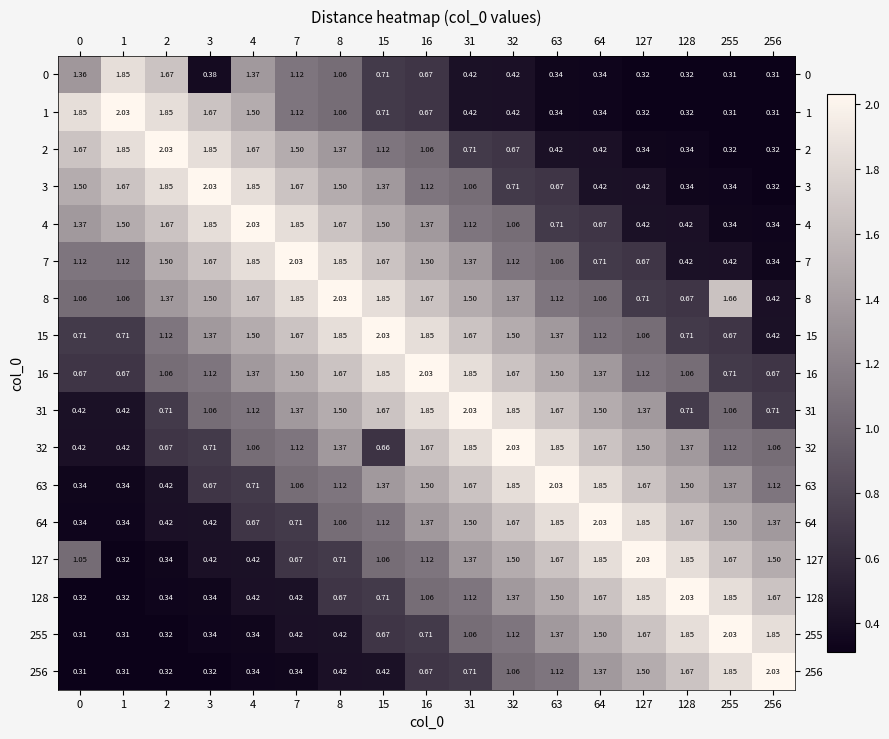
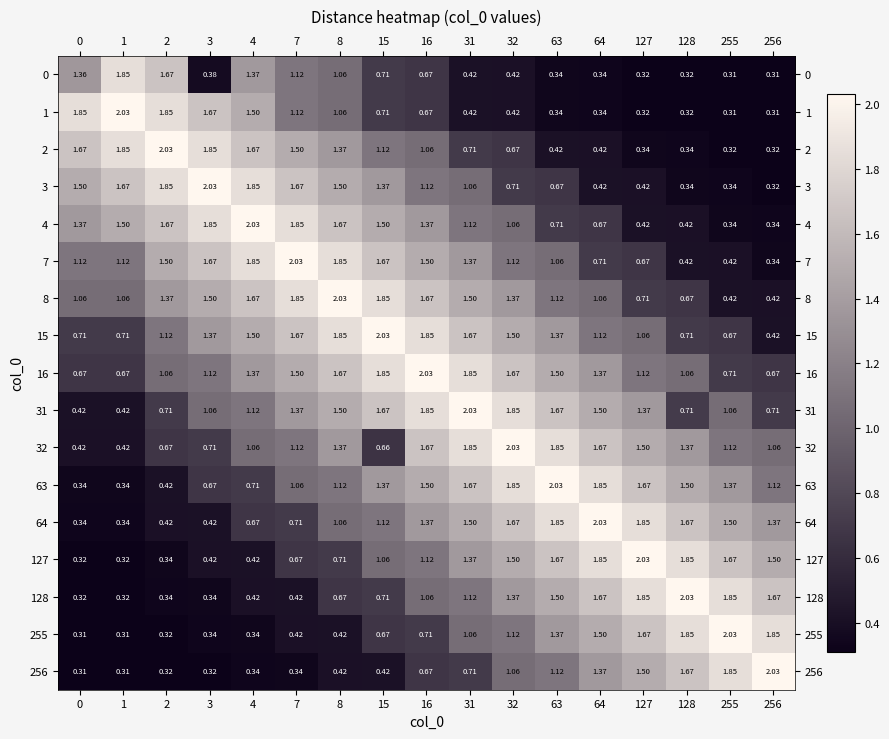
8, 255: 1.66 -> 0.42
127, 0: 1.05 -> 0.32
